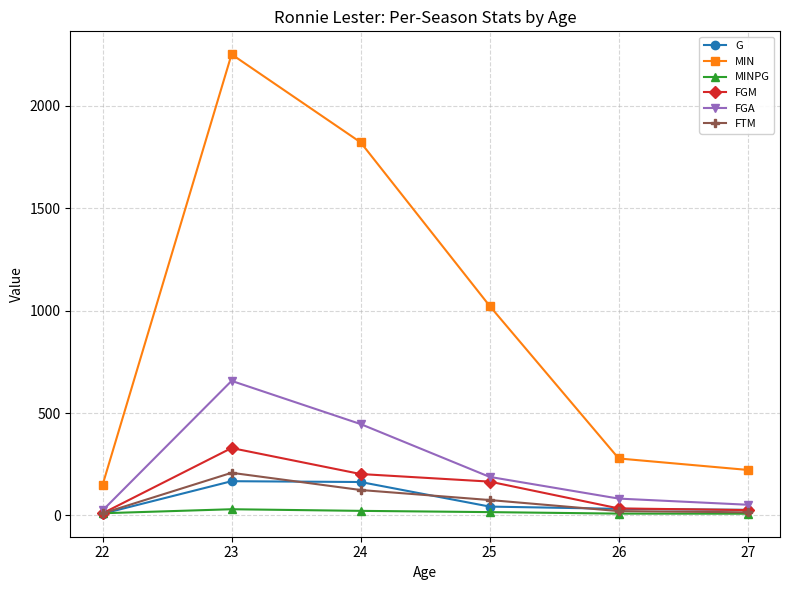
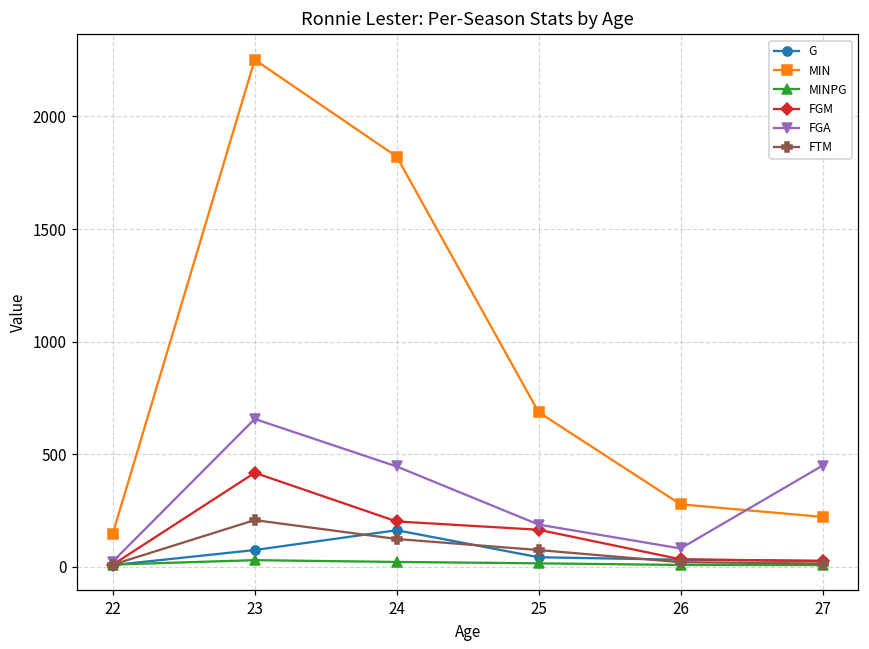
G, 23: 170 -> 80
FGM, 23: 330 -> 420
MIN, 25: 1020 -> 690
FGA, 27: 50 -> 450
